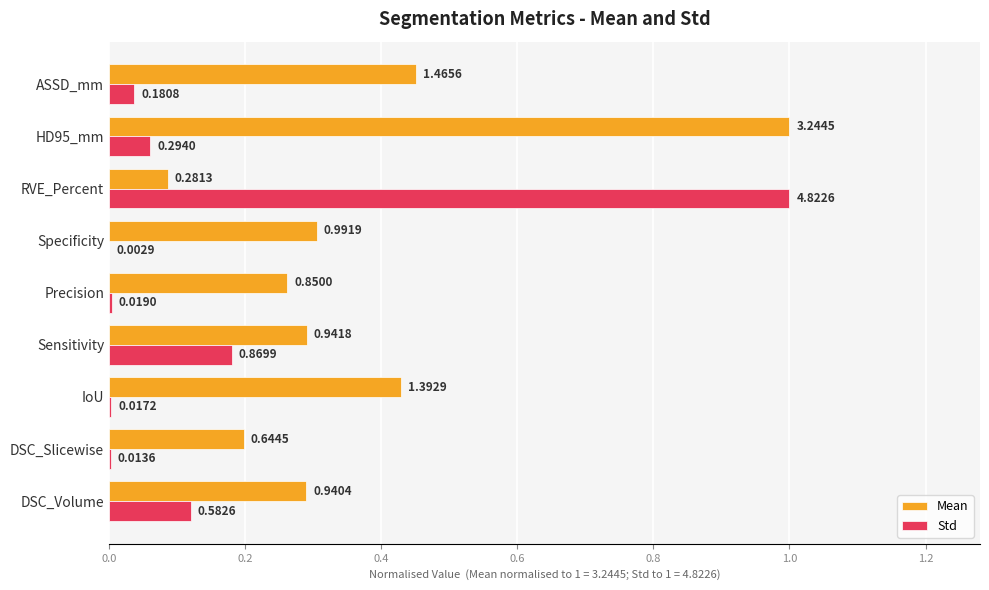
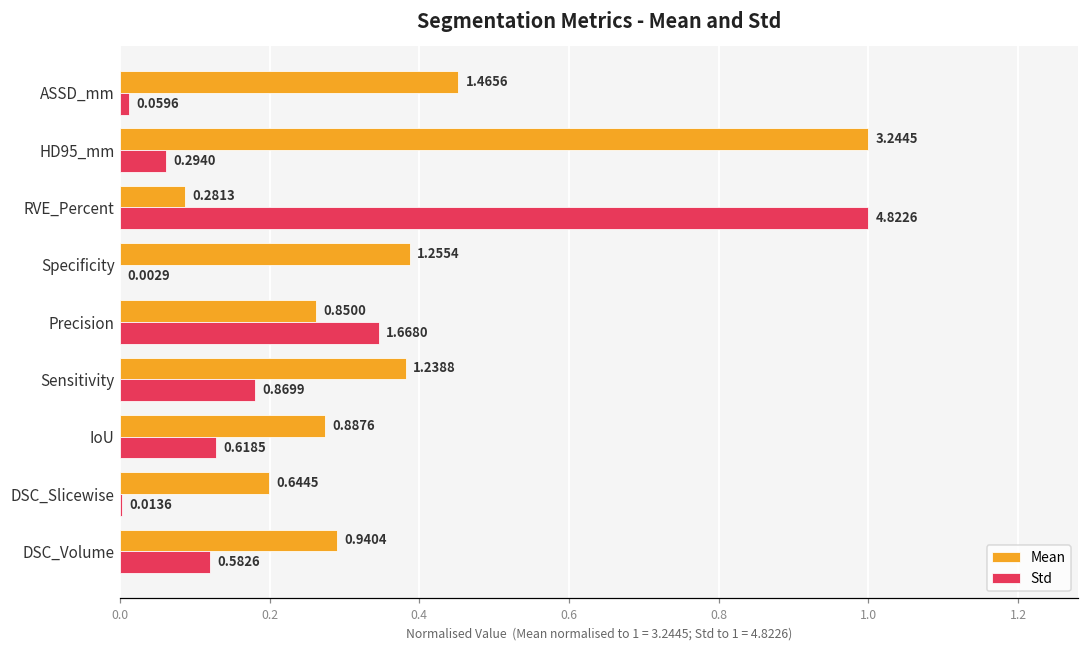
Std, ASSD_mm: 0.1808 -> 0.0596
Mean, Specificity: 0.9919 -> 1.2554
Std, Precision: 0.0190 -> 1.6680
Mean, Sensitivity: 0.9418 -> 1.2388
Mean, IoU: 1.3929 -> 0.8876
Std, IoU: 0.0172 -> 0.6185
